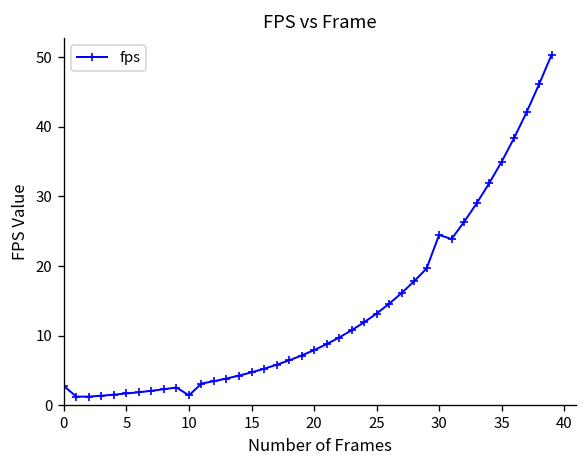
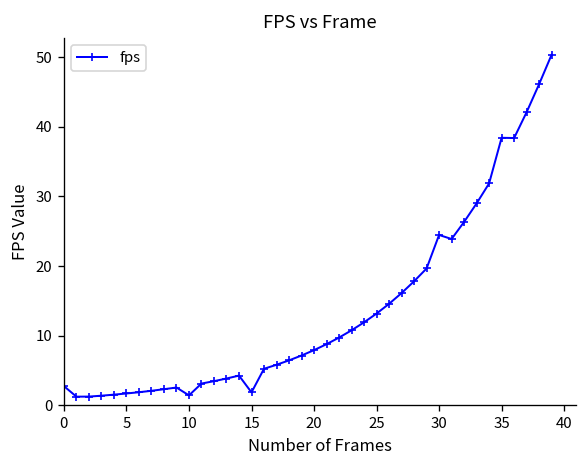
15: 5 -> 2
35: 35 -> 38
